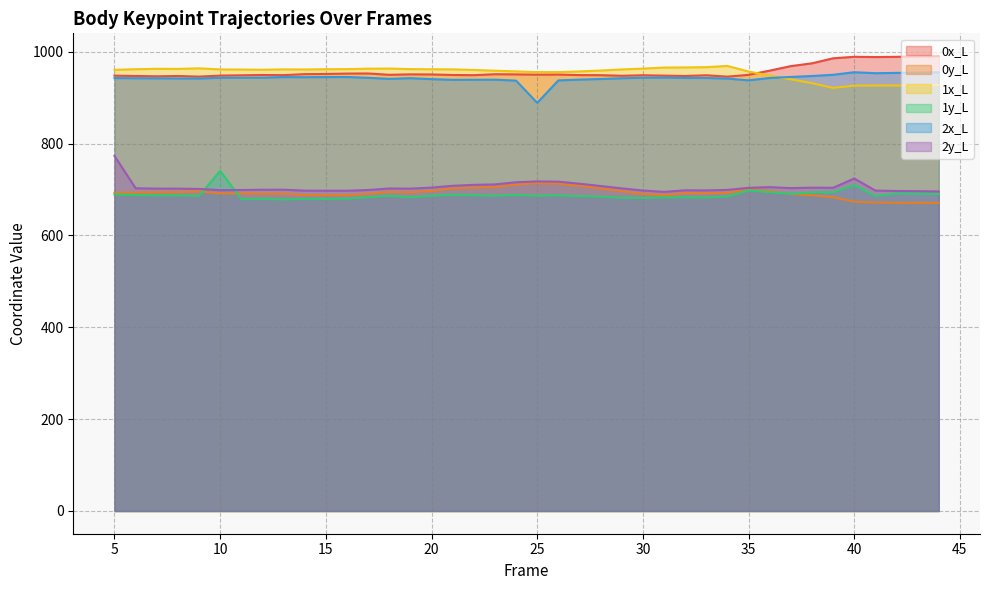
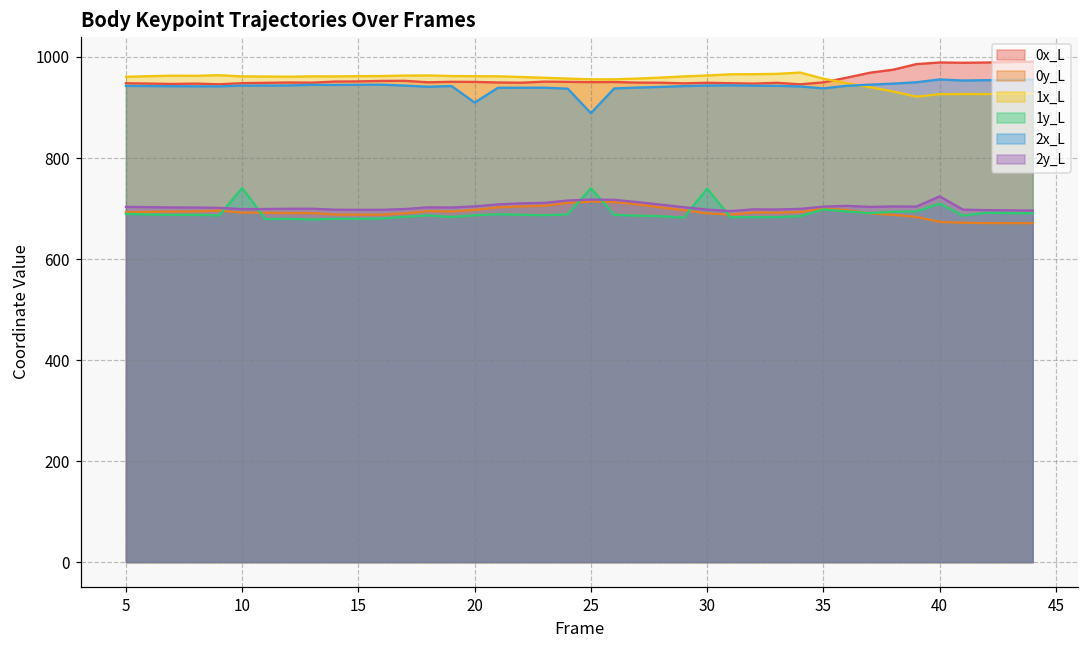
2y_L, 5: 770 -> 700
2x_L, 20: 940 -> 910
1y_L, 25: 690 -> 740
1y_L, 30: 680 -> 740
